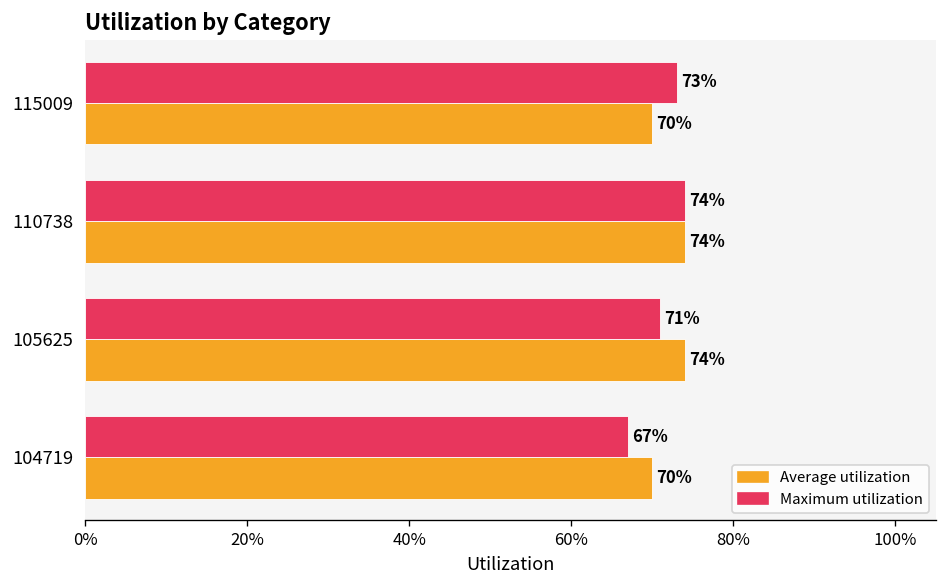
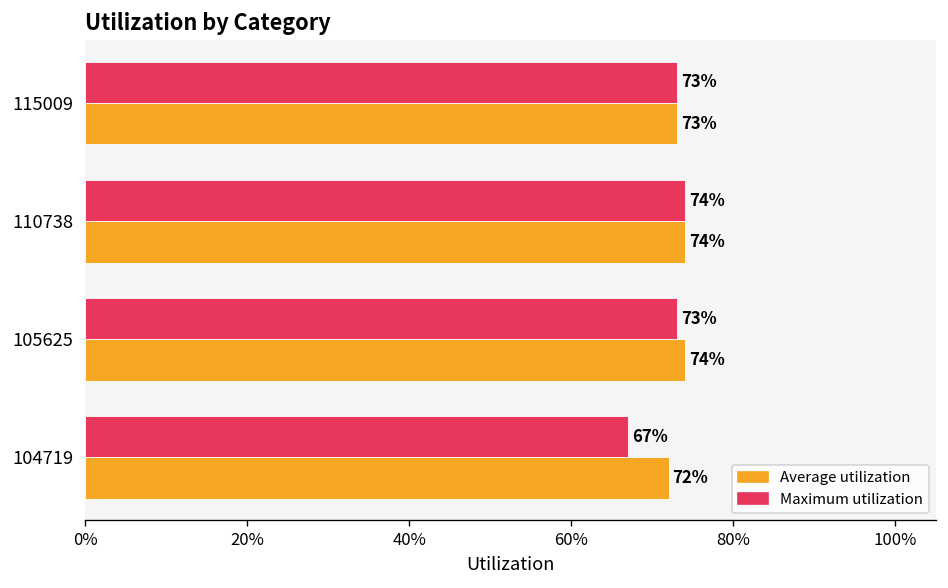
Average utilization, 115009: 70% -> 73%
Maximum utilization, 105625: 71% -> 73%
Average utilization, 104719: 70% -> 72%
